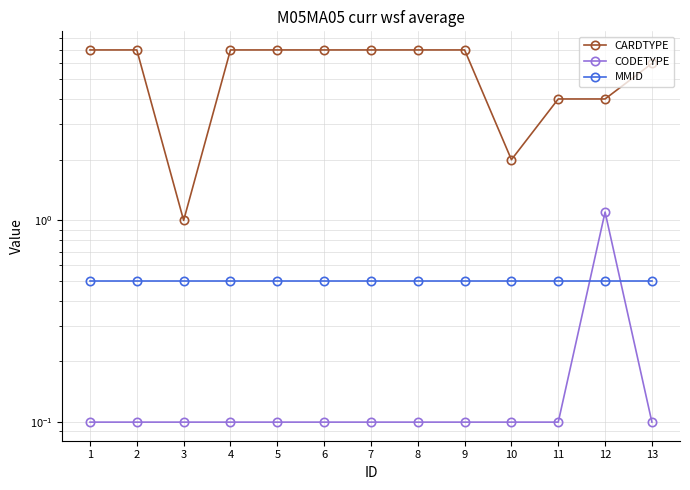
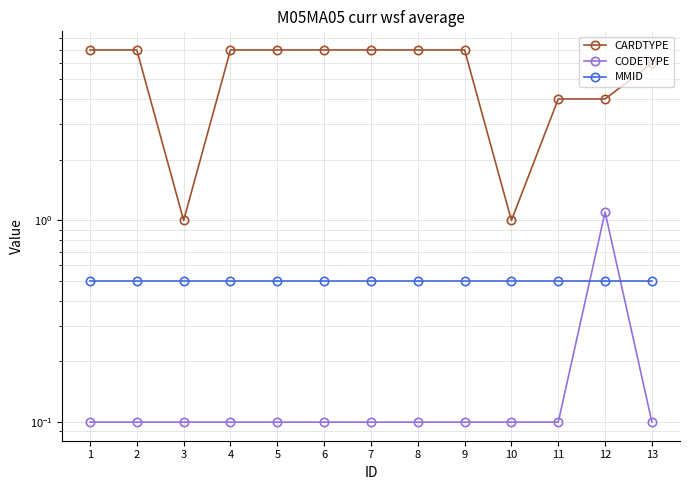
CARDTYPE, 10: 2 -> 1
